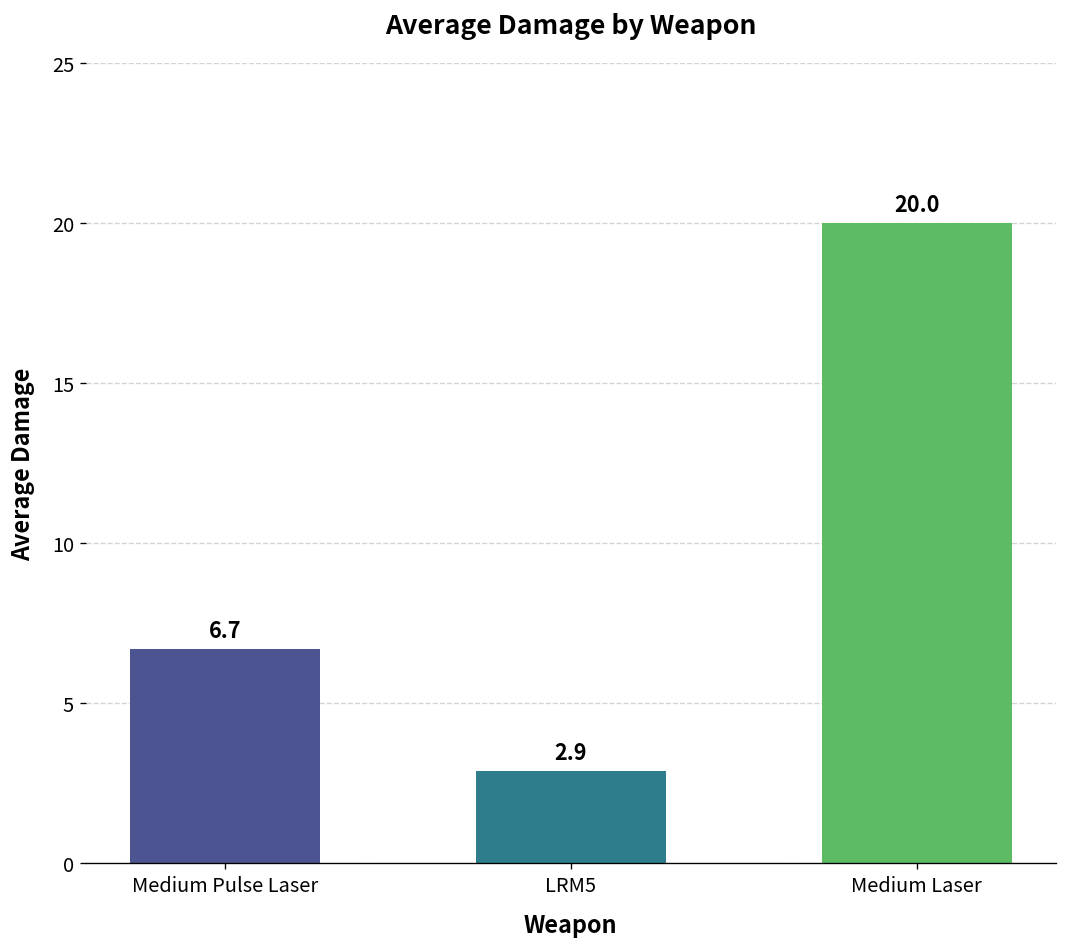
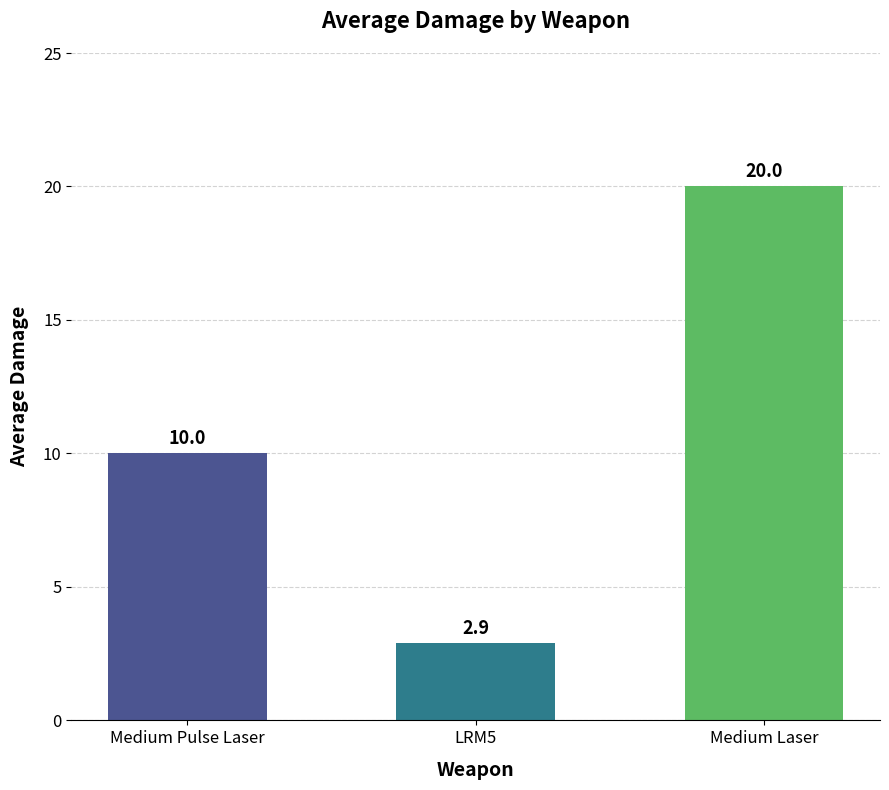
Medium Pulse Laser: 6.7 -> 10.0
